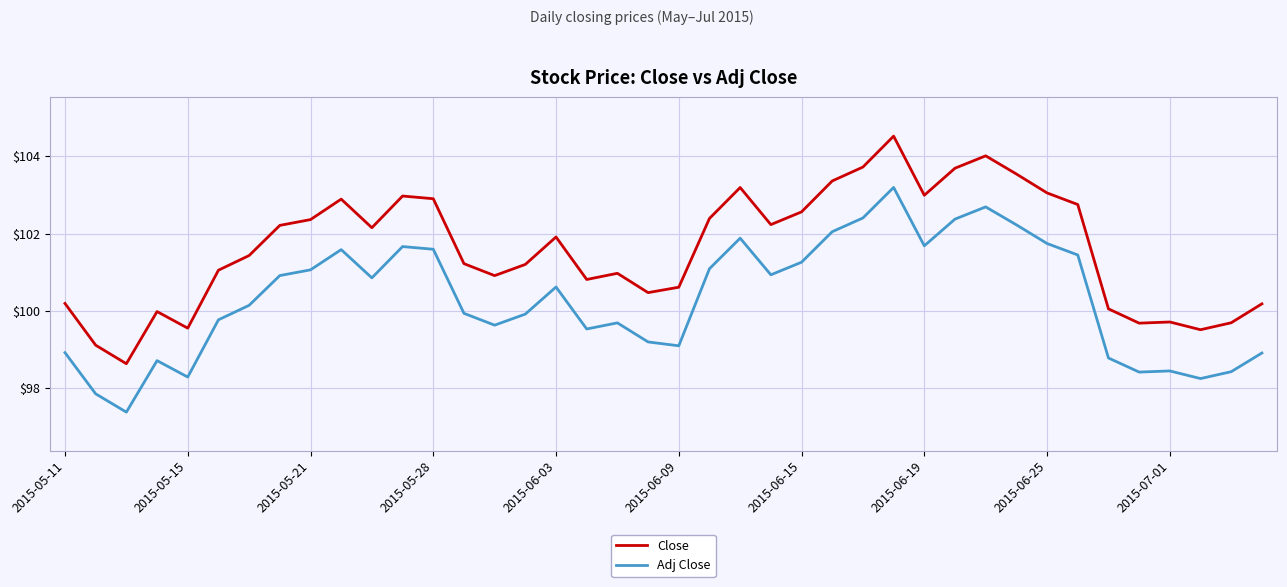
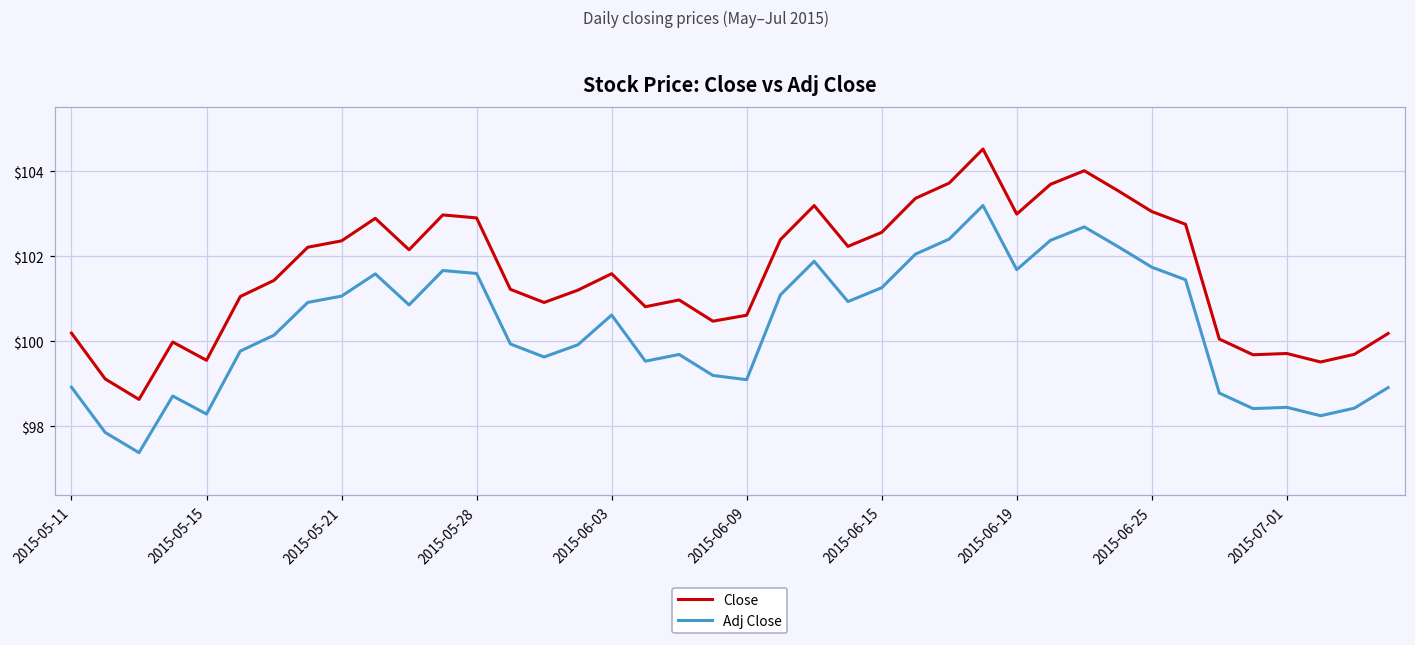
Close, 2015-06-03: $101.9 -> $101.6
